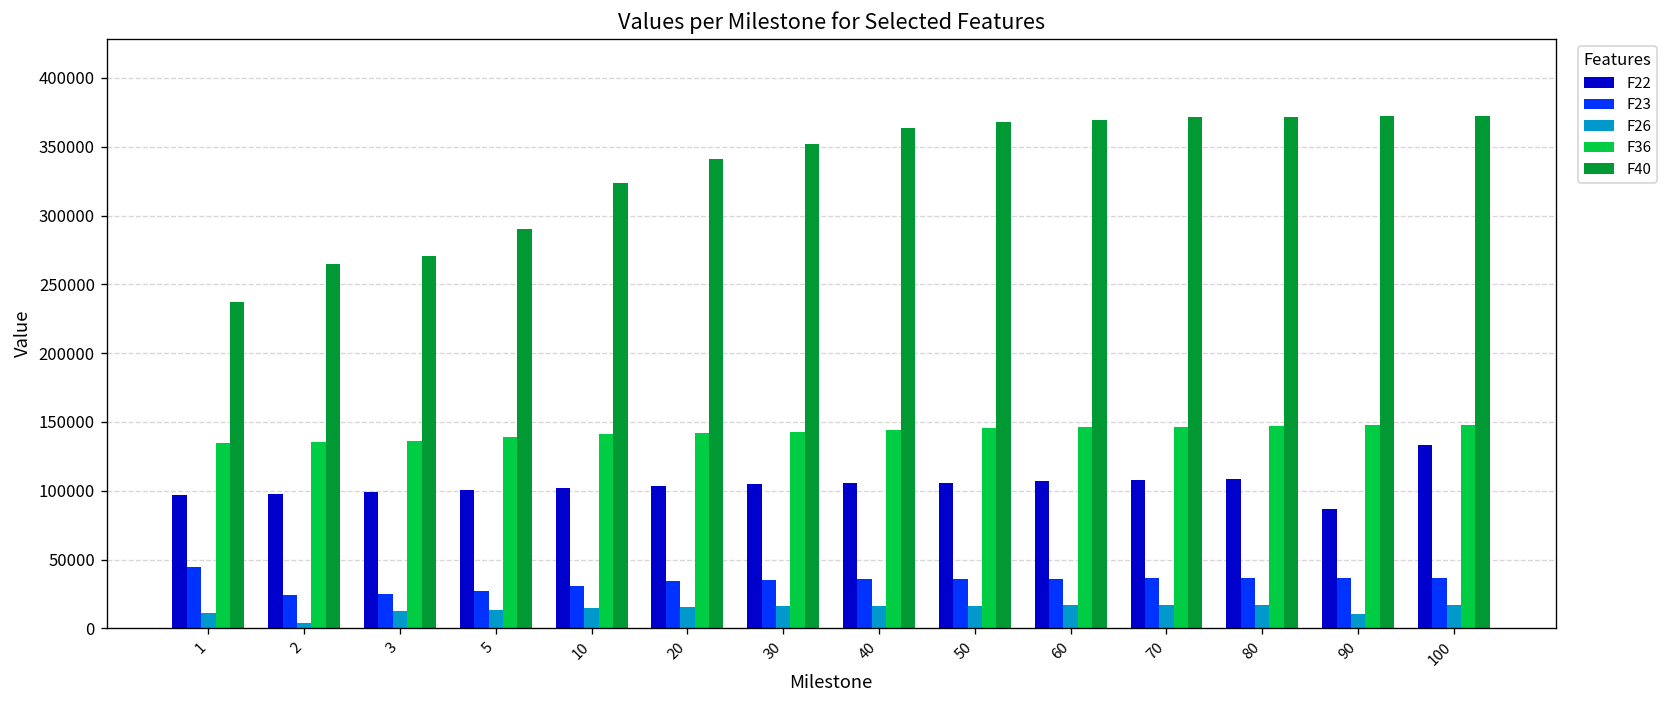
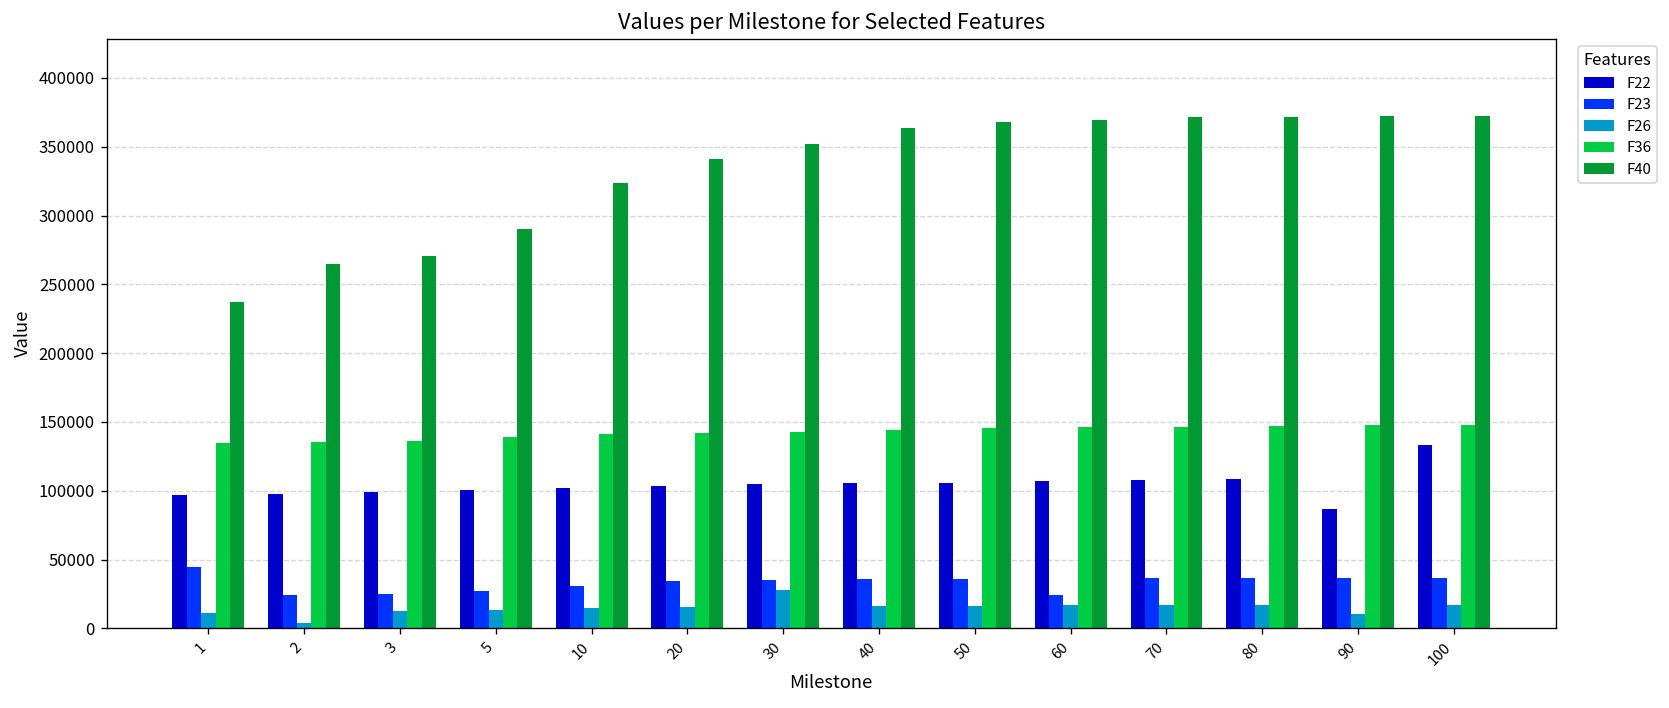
F26, 30: 16000 -> 28000
F23, 60: 36000 -> 24000
